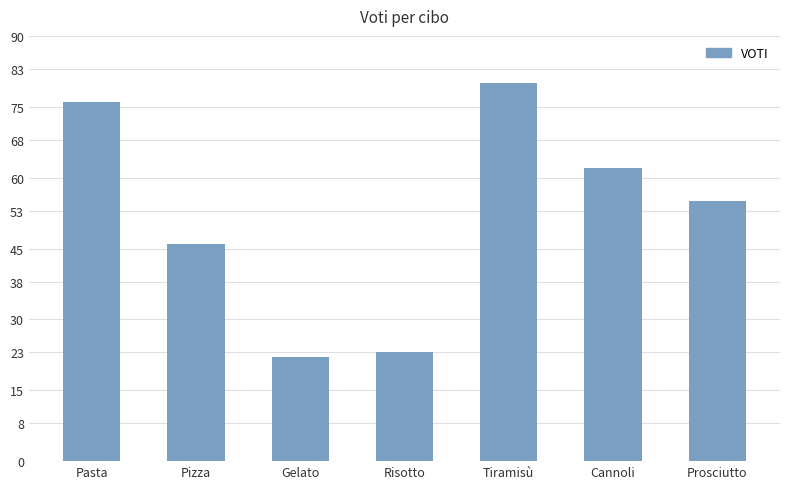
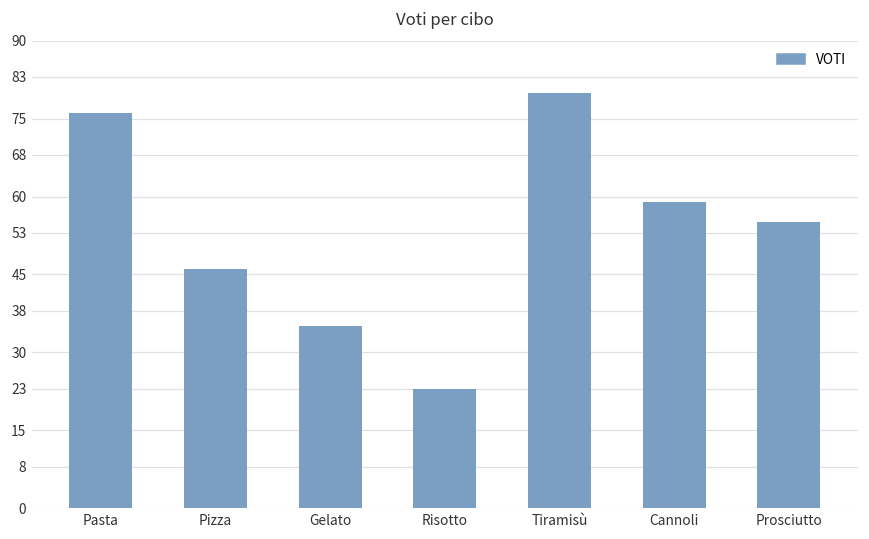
Gelato: 22 -> 35
Cannoli: 62 -> 59
